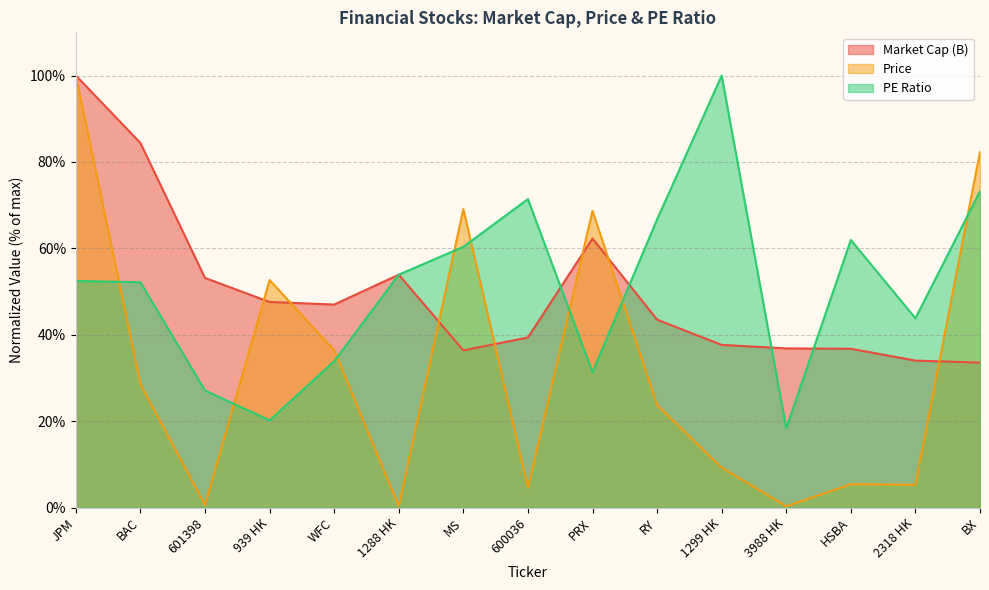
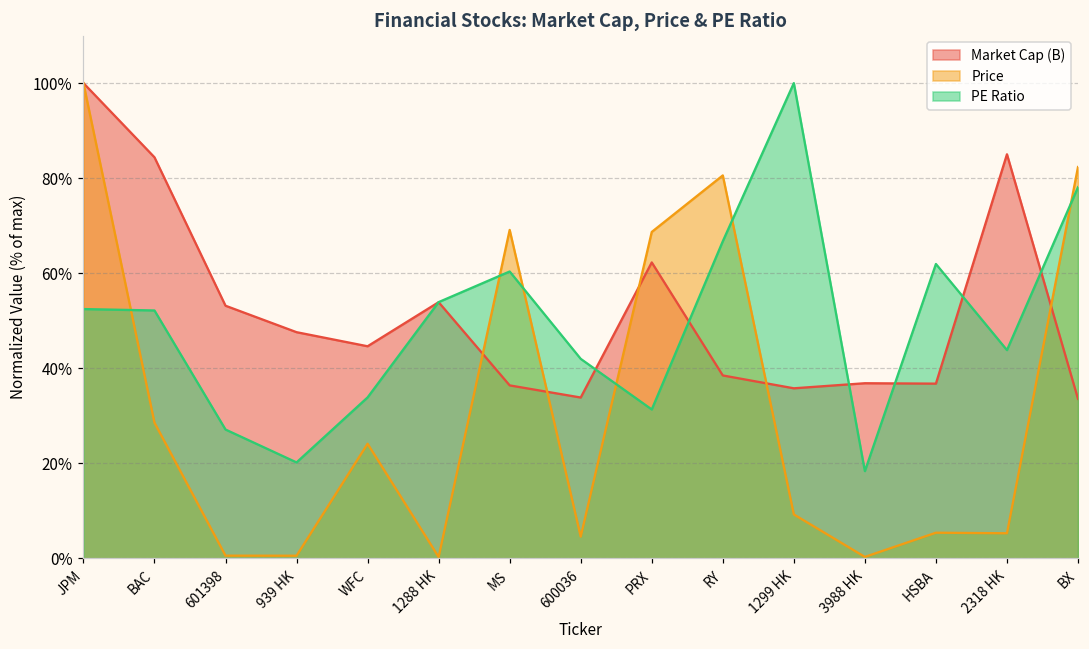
Price, 939 HK: 53% -> 1%
Market Cap (B), WFC: 47% -> 45%
Price, WFC: 36% -> 24%
Market Cap (B), 600036: 39% -> 34%
PE Ratio, 600036: 71% -> 42%
Market Cap (B), RY: 43% -> 38%
Price, RY: 24% -> 81%
Market Cap (B), 1299 HK: 38% -> 36%
Market Cap (B), 2318 HK: 34% -> 85%
PE Ratio, BX: 73% -> 78%
